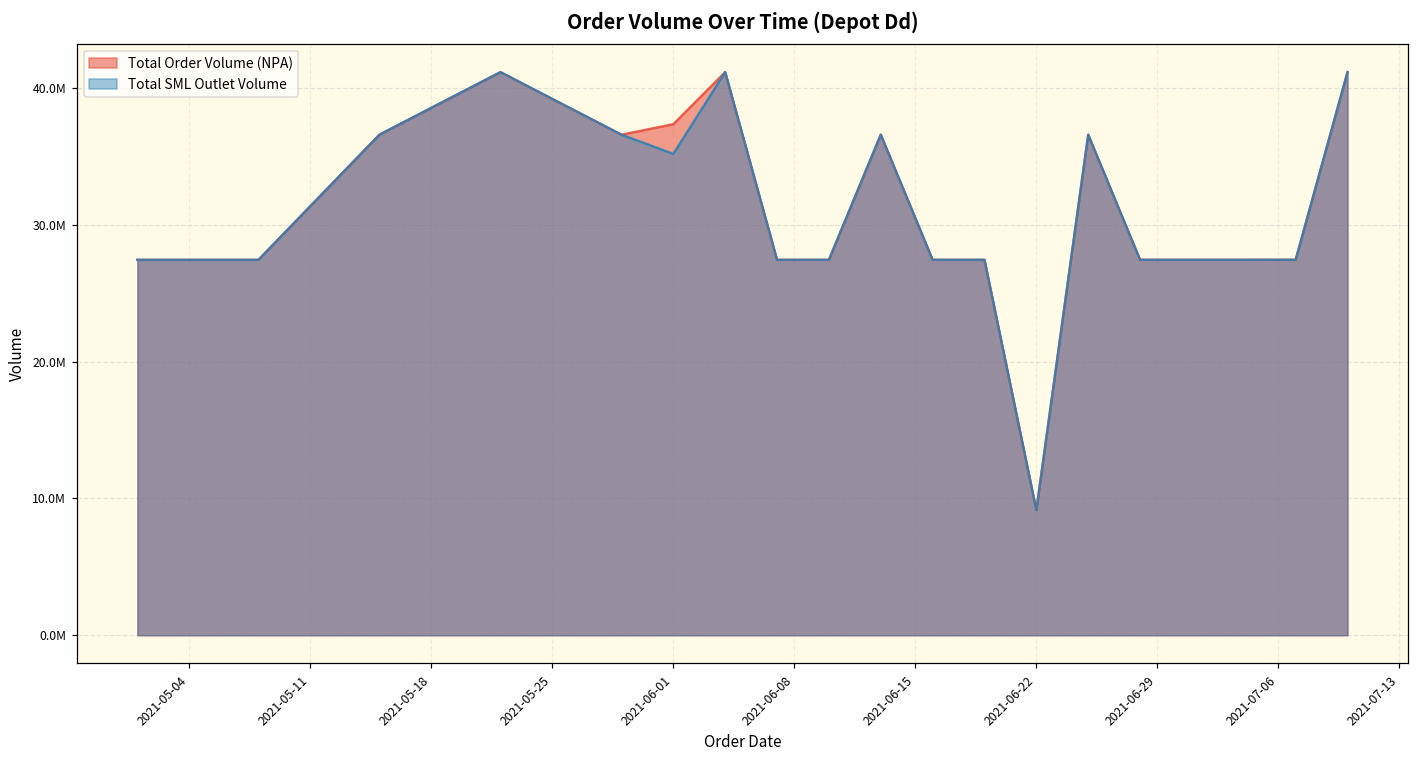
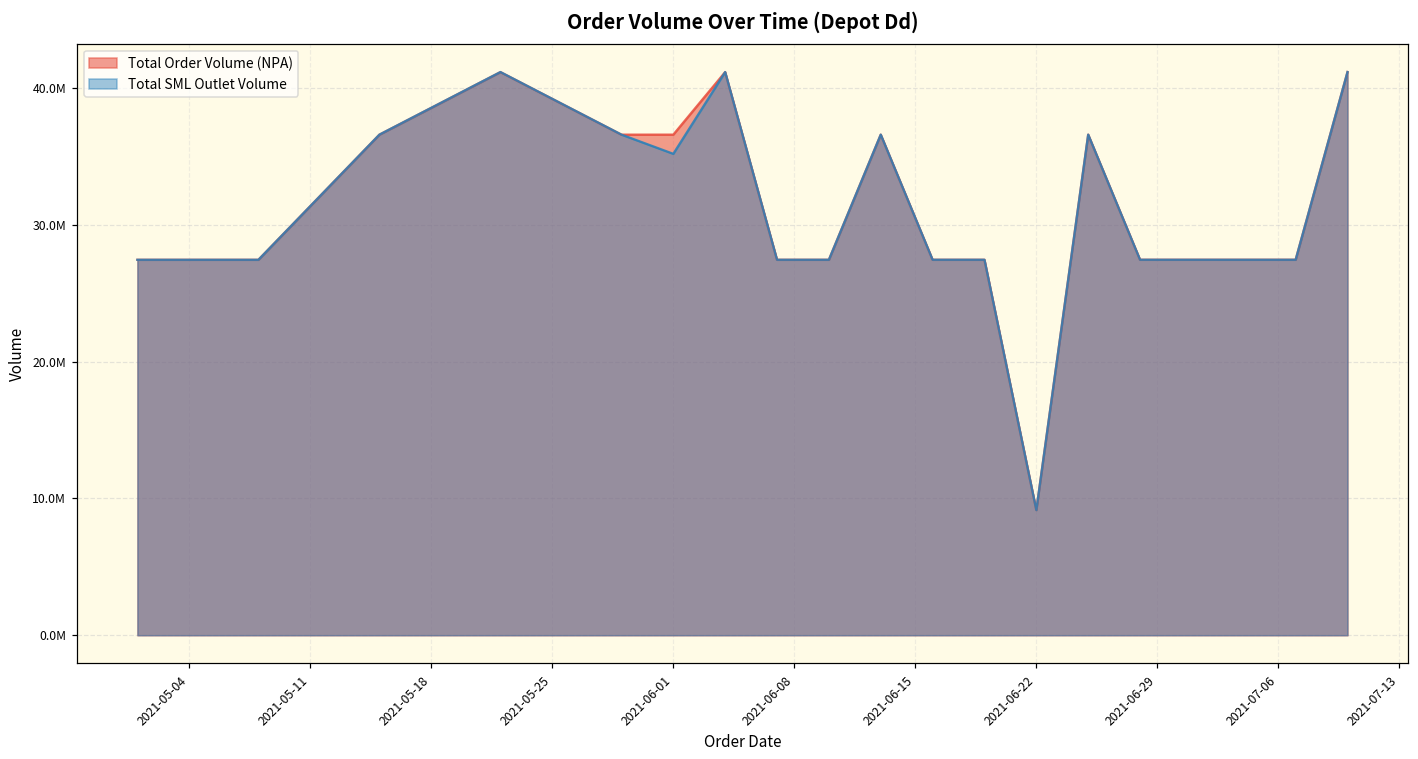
Total Order Volume (NPA), 2021-06-01: 37400000 -> 36600000
